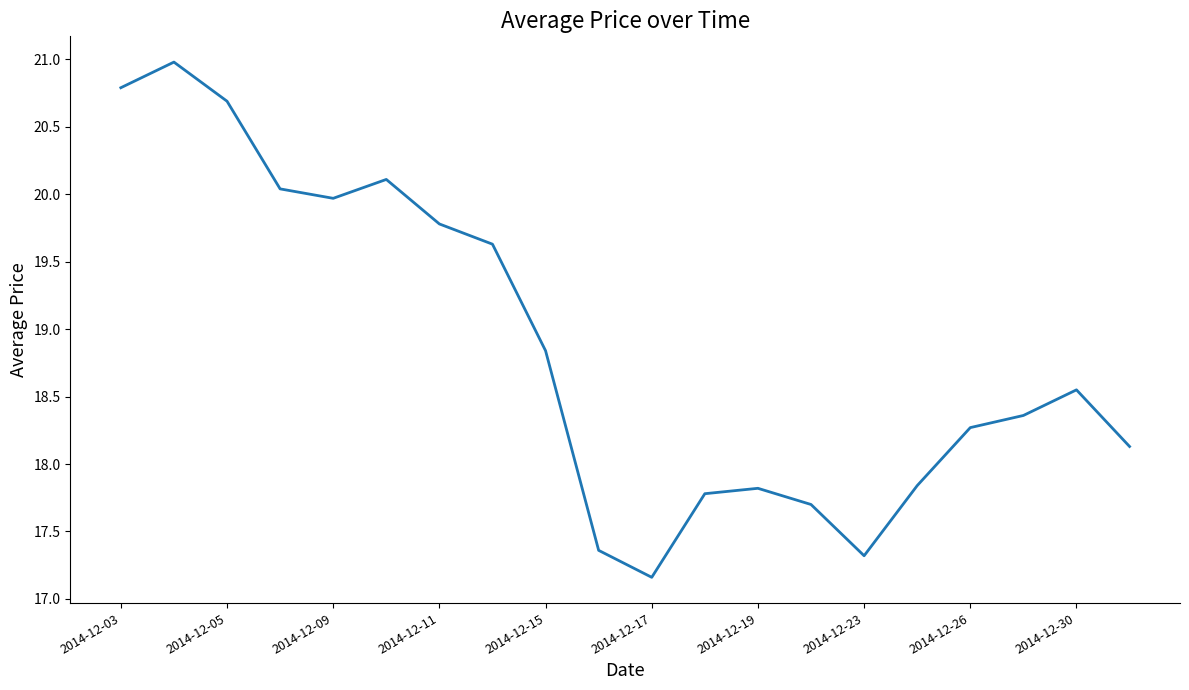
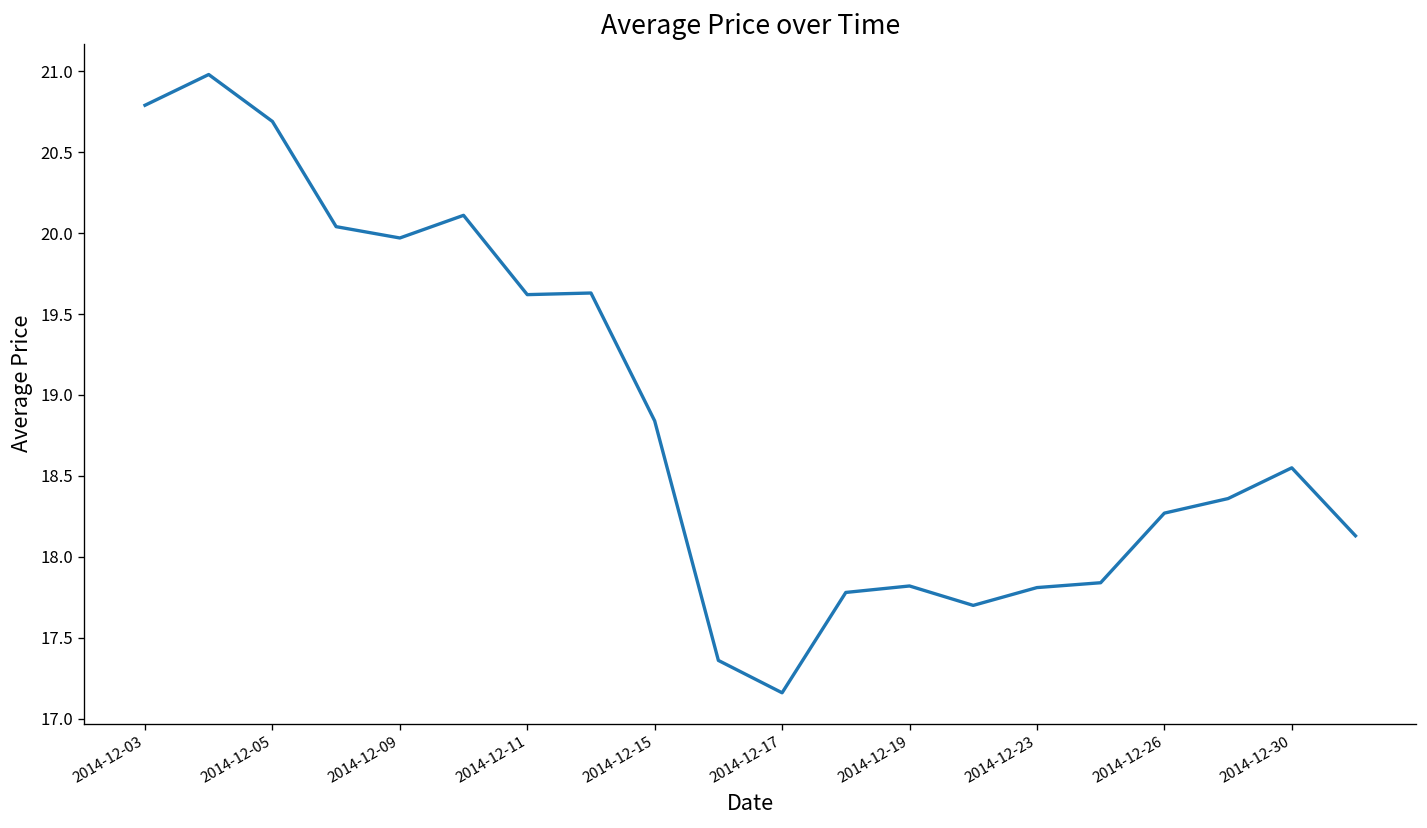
2014-12-11: 19.78 -> 19.62
2014-12-23: 17.32 -> 17.81
